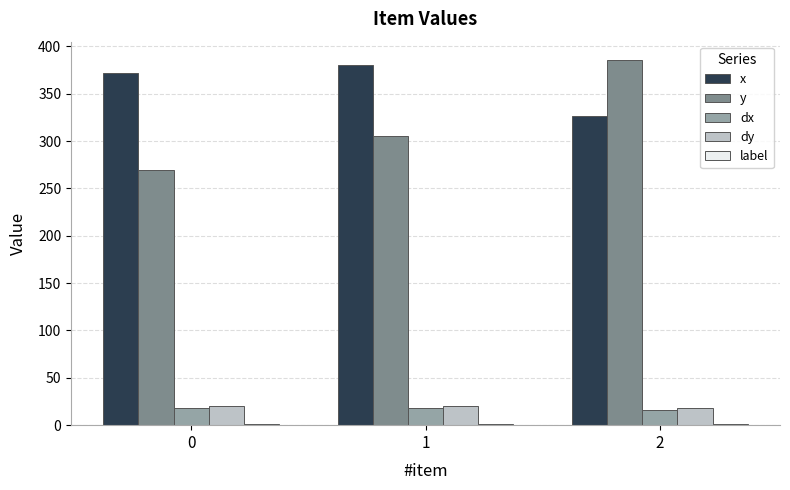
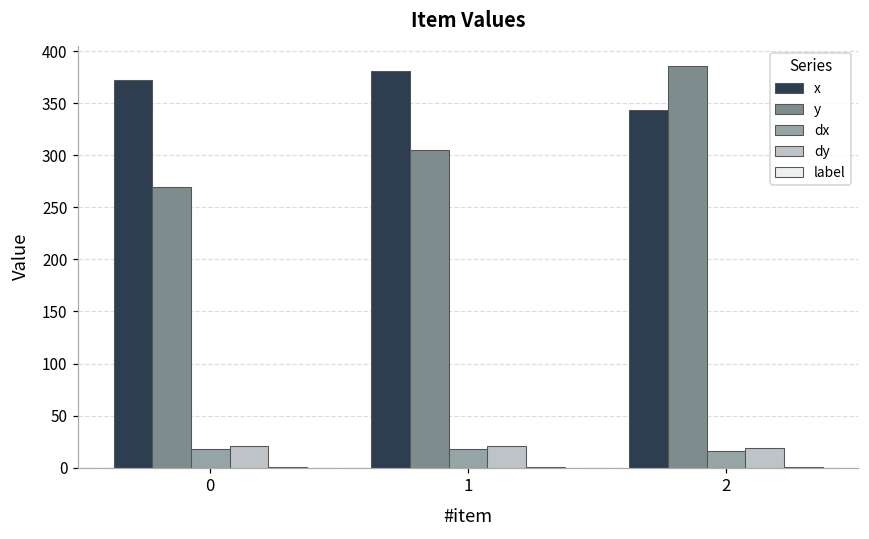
x, 2: 330 -> 340
